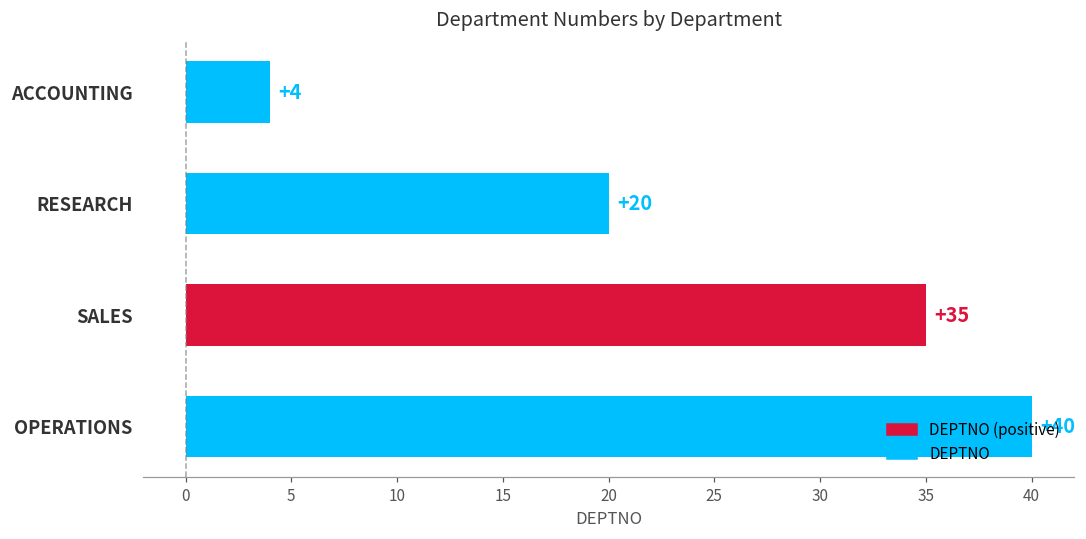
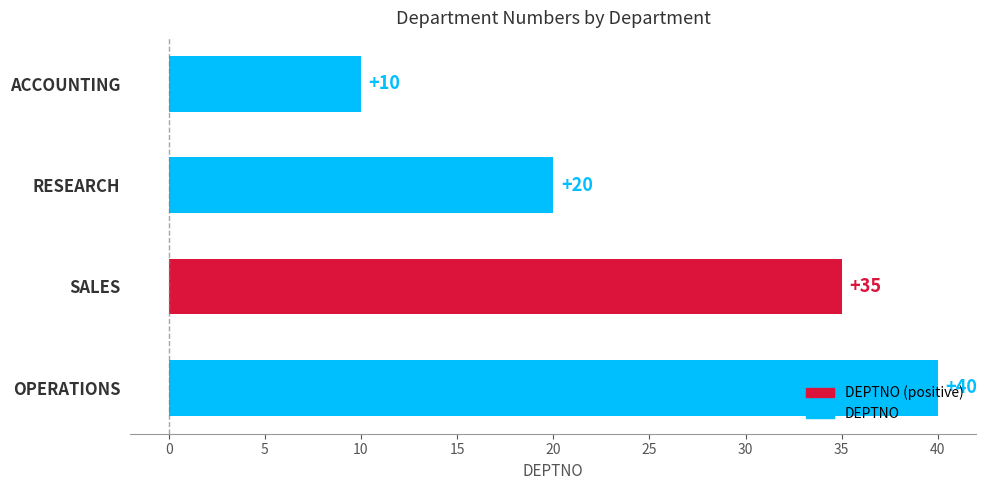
ACCOUNTING: +4 -> +10
